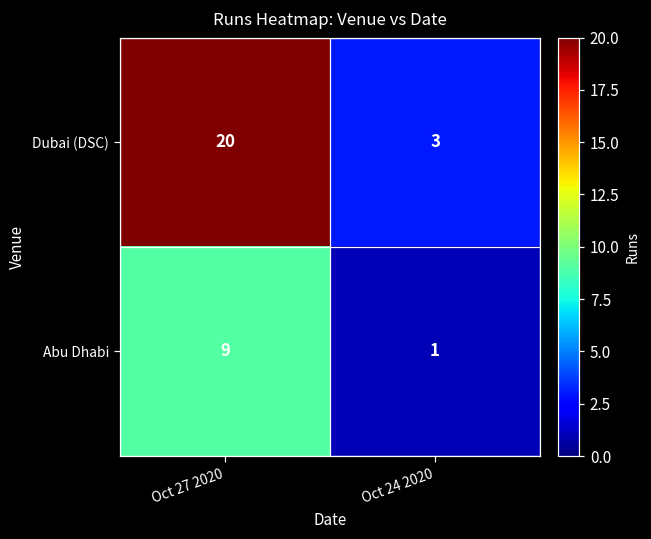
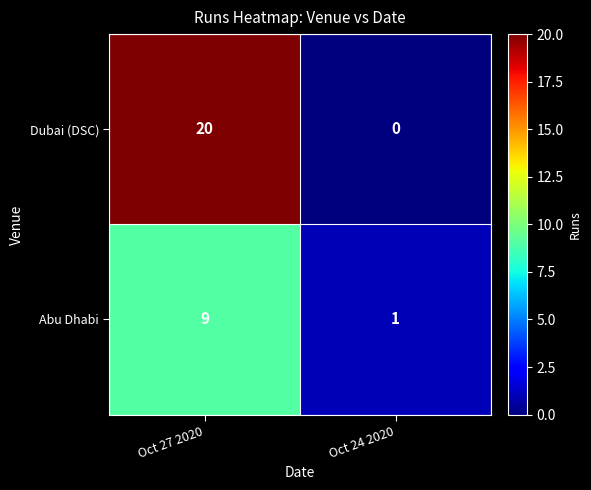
Dubai (DSC), Oct 24 2020: 3 -> 0
